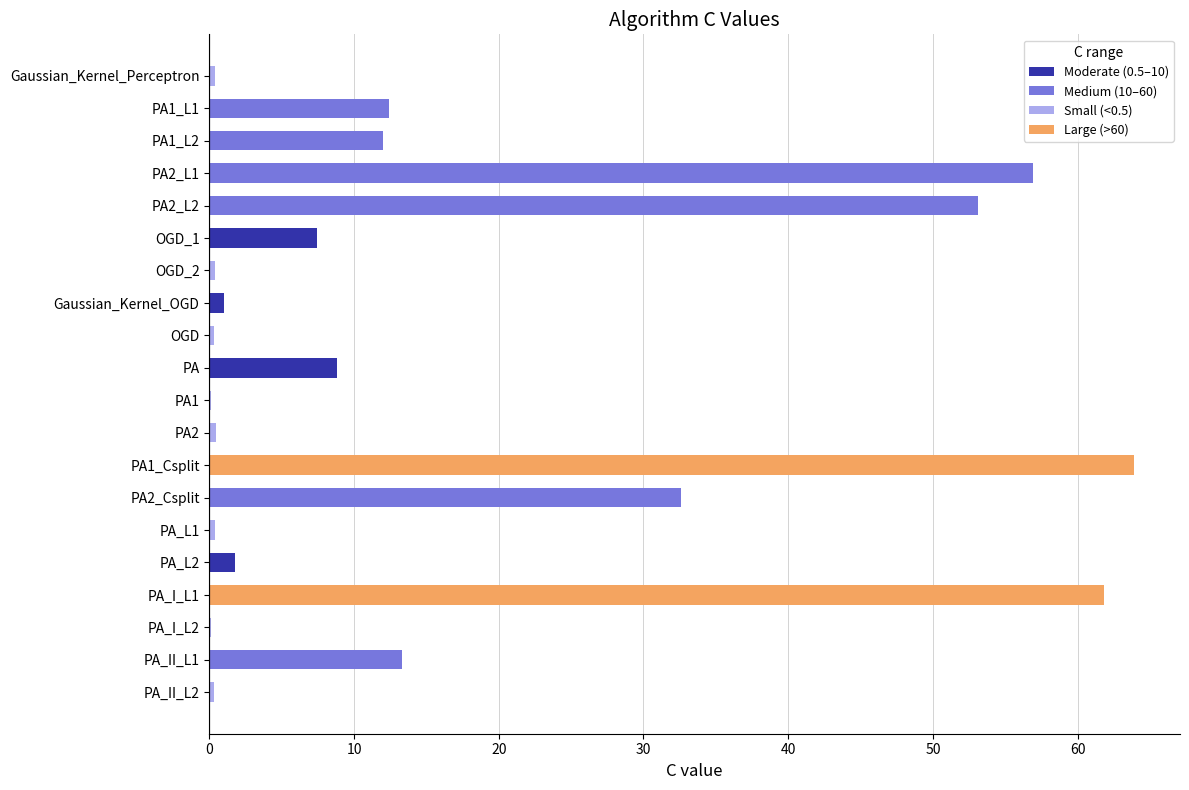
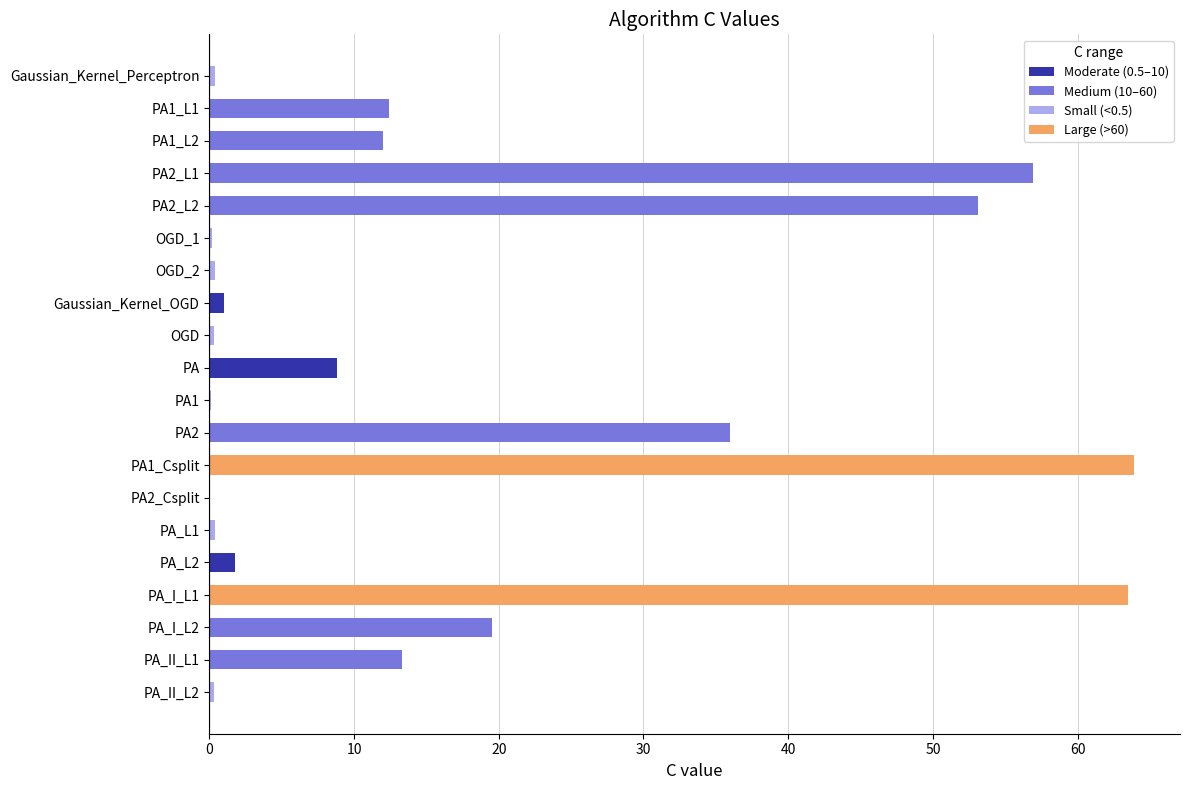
OGD_1: 7.4 -> 0.2
PA2: 0.5 -> 36.0
PA2_Csplit: 32.6 -> 0.1
PA_I_L1: 61.8 -> 63.5
PA_I_L2: 0.1 -> 19.5
